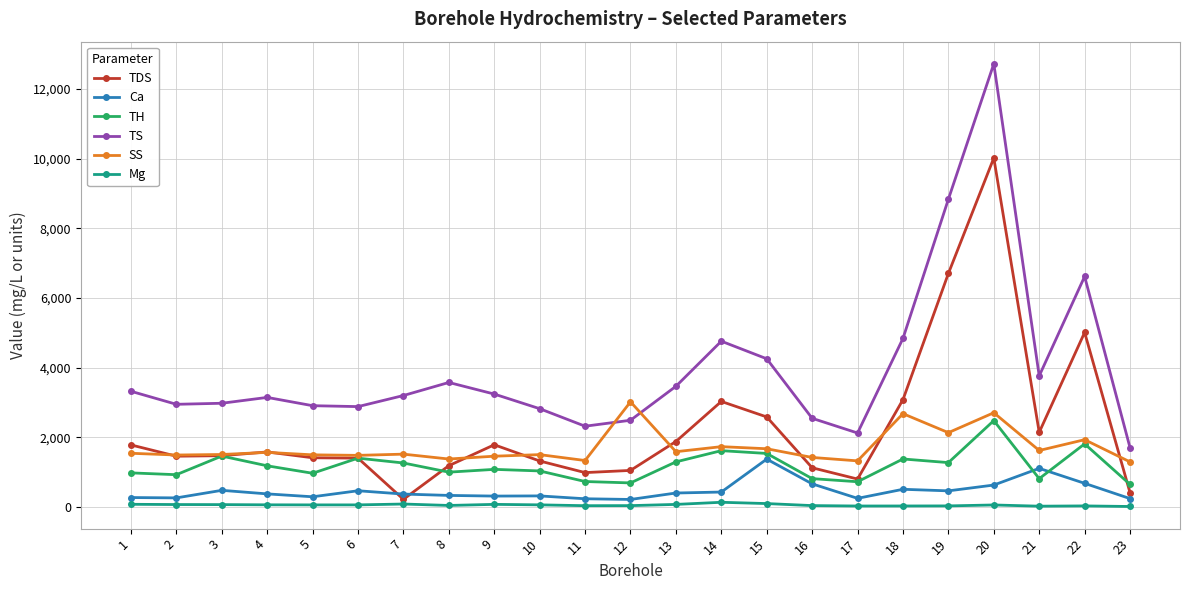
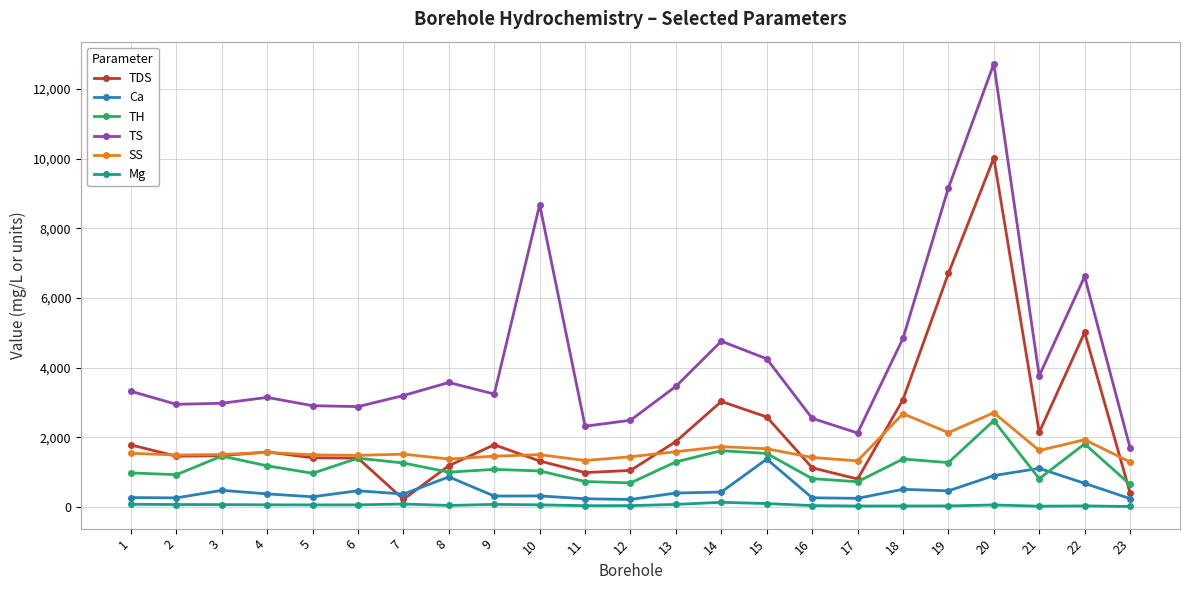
Ca, 8: 300 -> 900
TS, 10: 2,800 -> 8,700
SS, 12: 3,000 -> 1,400
Ca, 16: 700 -> 300
TS, 19: 8,800 -> 9,200
Ca, 20: 600 -> 900
